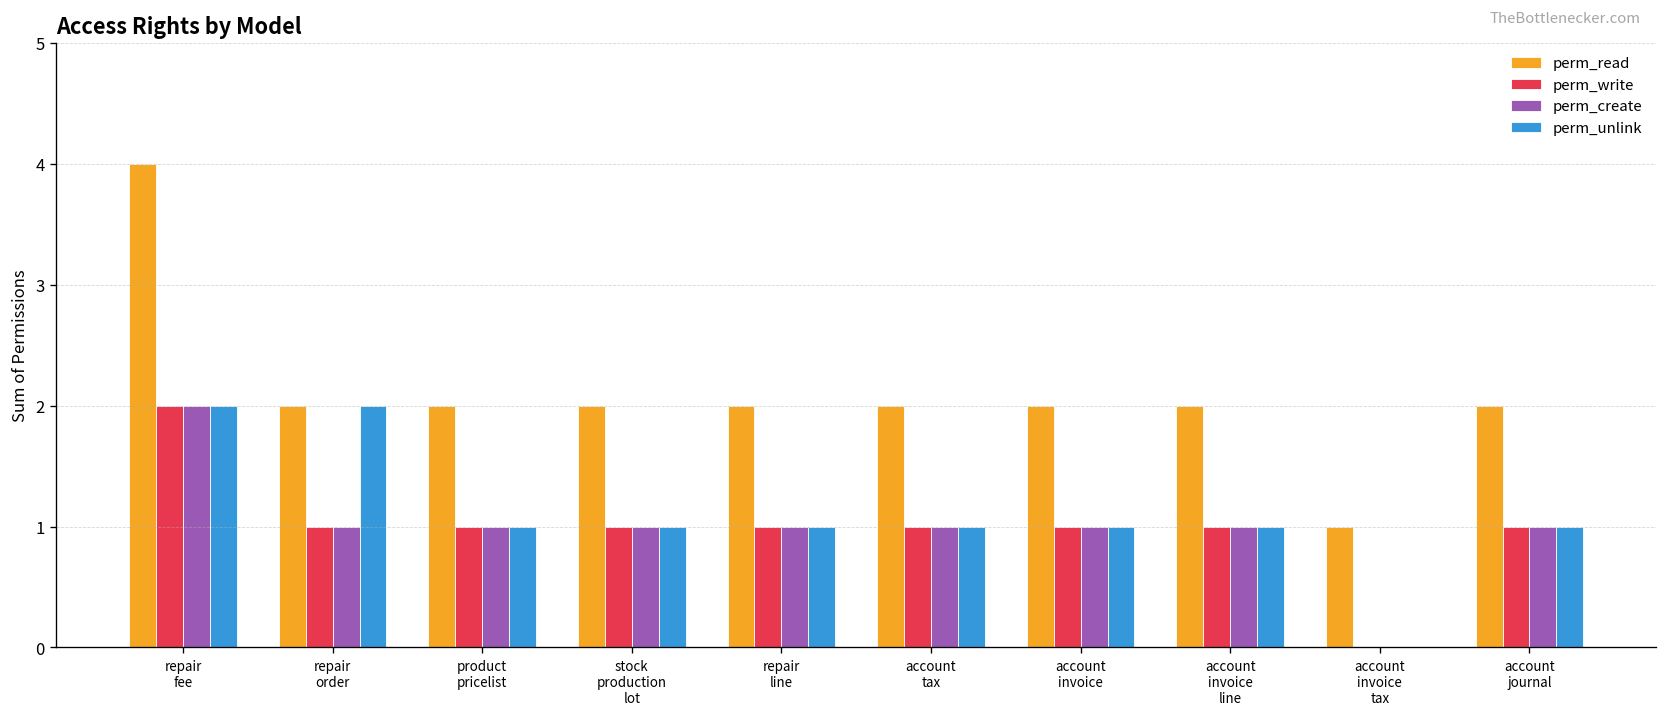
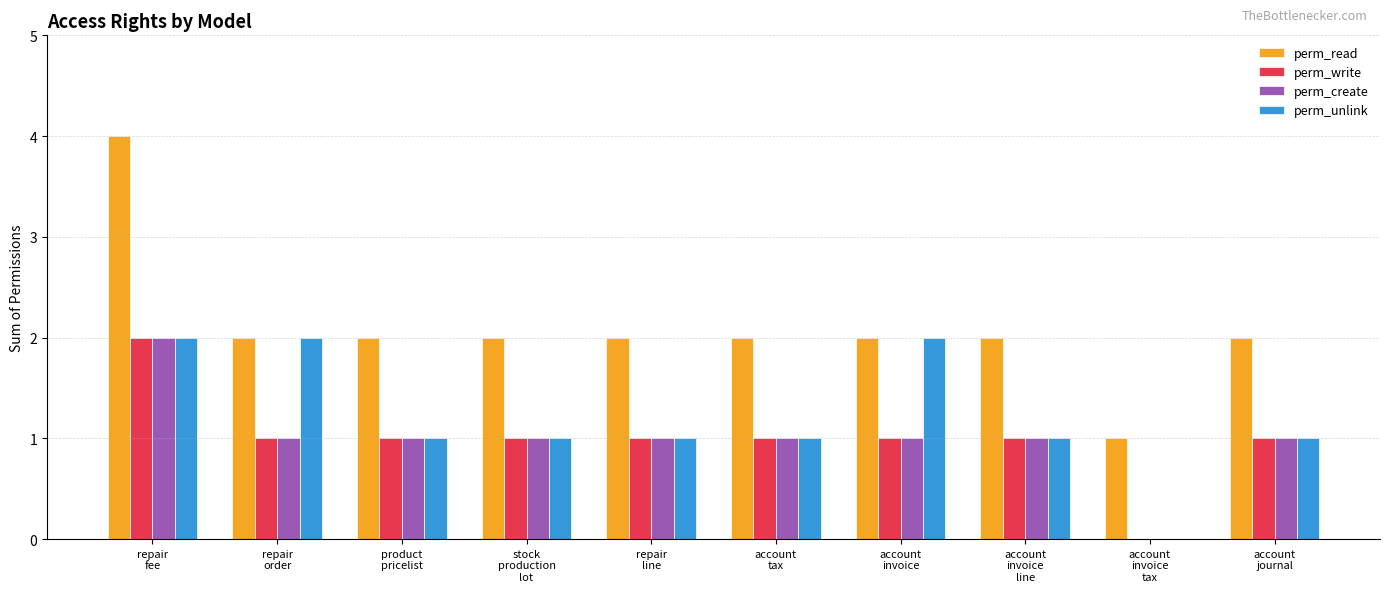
perm_unlink, account invoice: 1 -> 2
